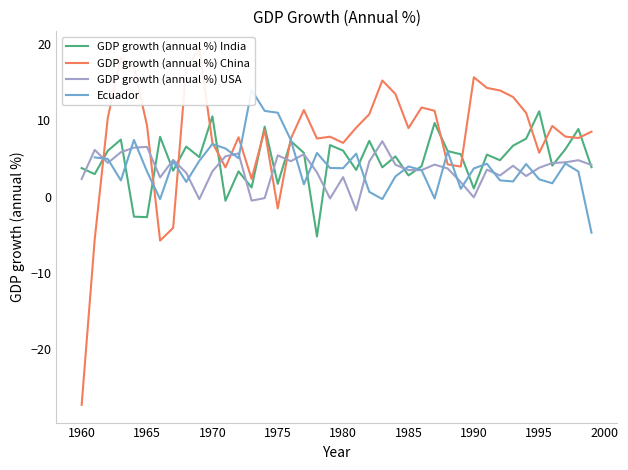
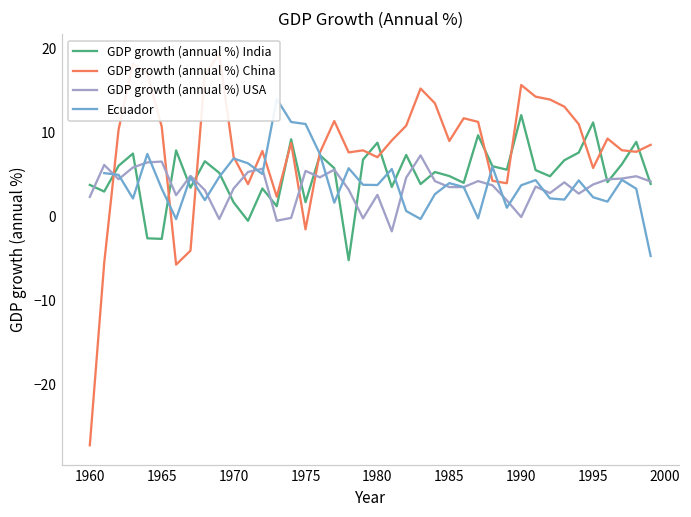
GDP growth (annual %) China, 1965: 9 -> 11
GDP growth (annual %) India, 1970: 10 -> 2
GDP growth (annual %) India, 1980: 6 -> 9
GDP growth (annual %) India, 1985: 3 -> 5
GDP growth (annual %) India, 1990: 1 -> 12
